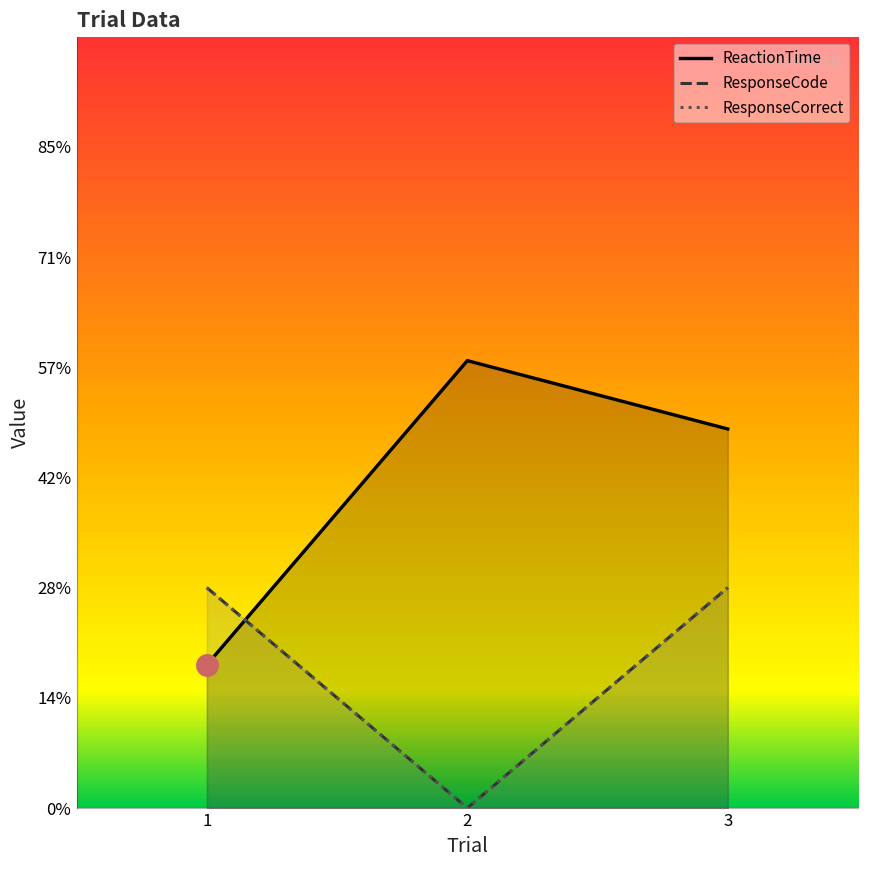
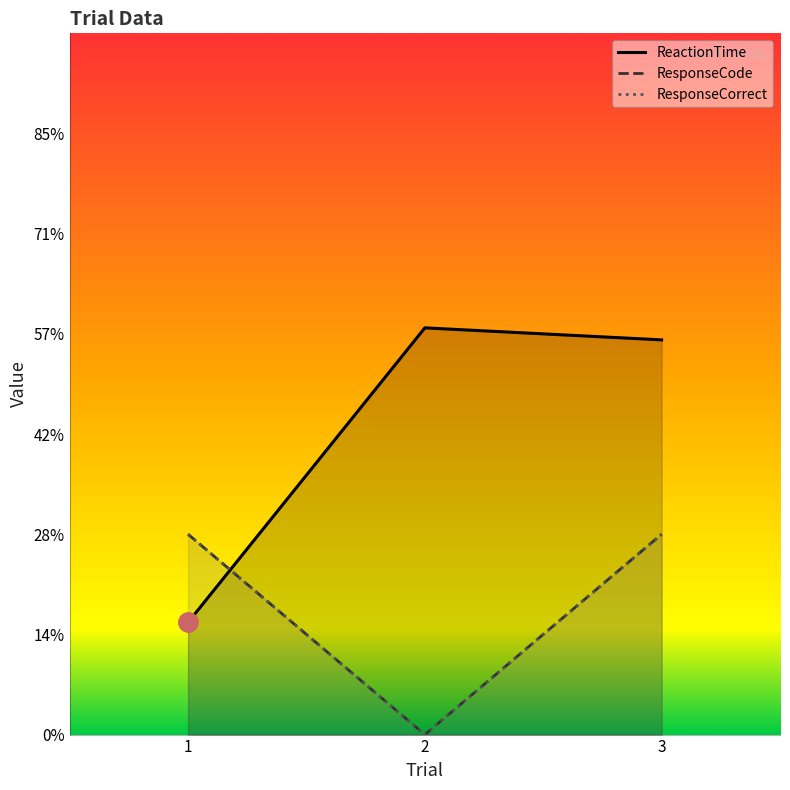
ReactionTime, 1: 18% -> 16%
ReactionTime, 3: 49% -> 56%
